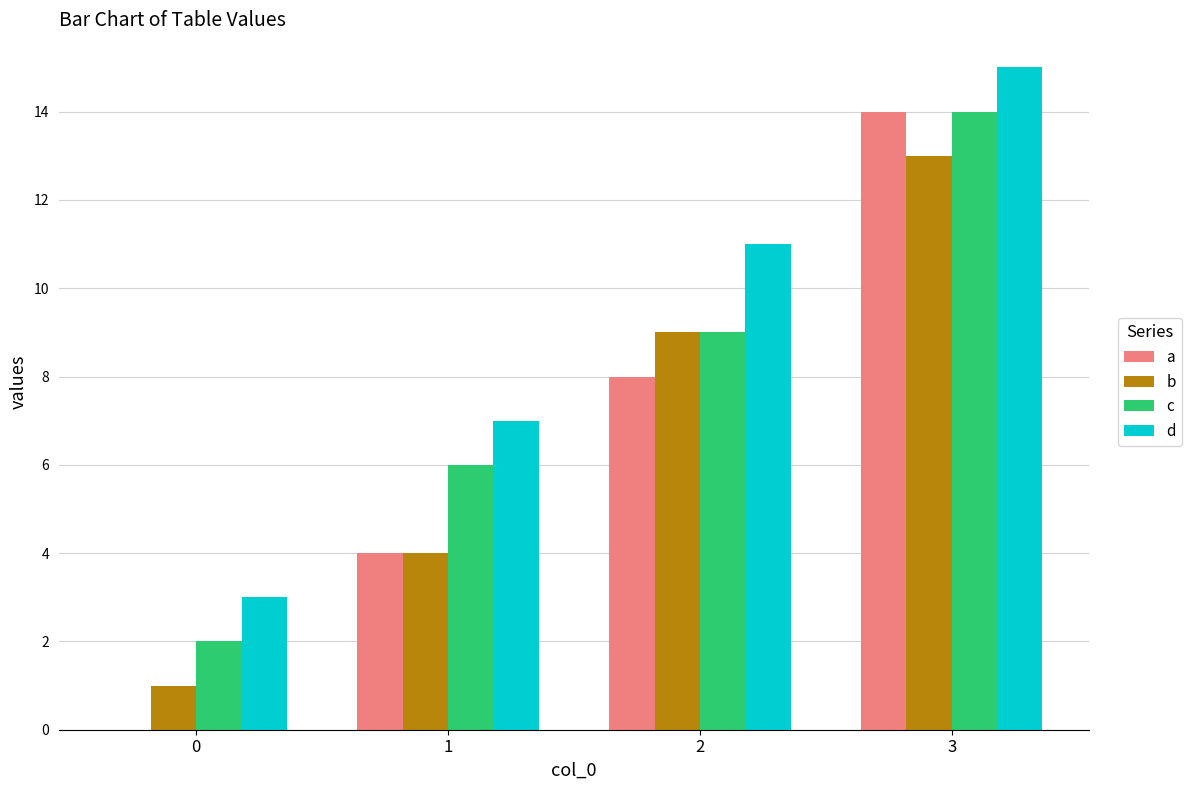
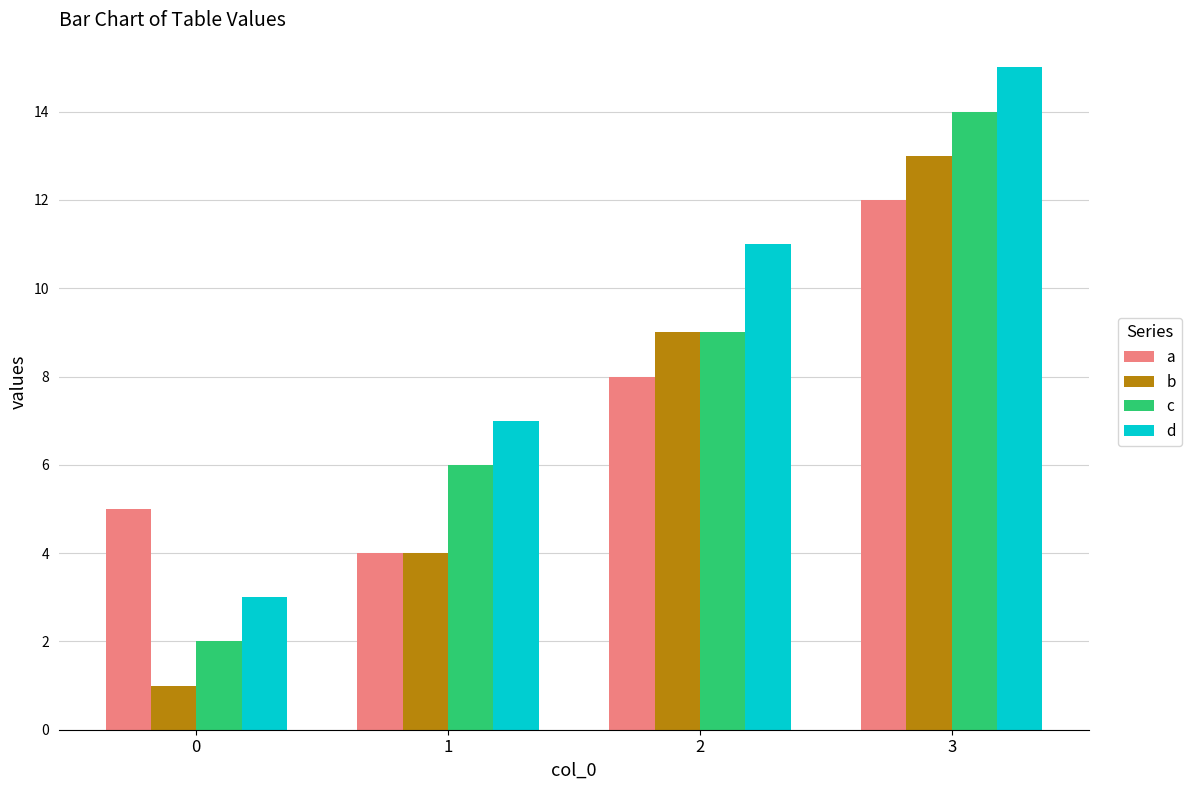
a, 0: 0 -> 5
a, 3: 14 -> 12
